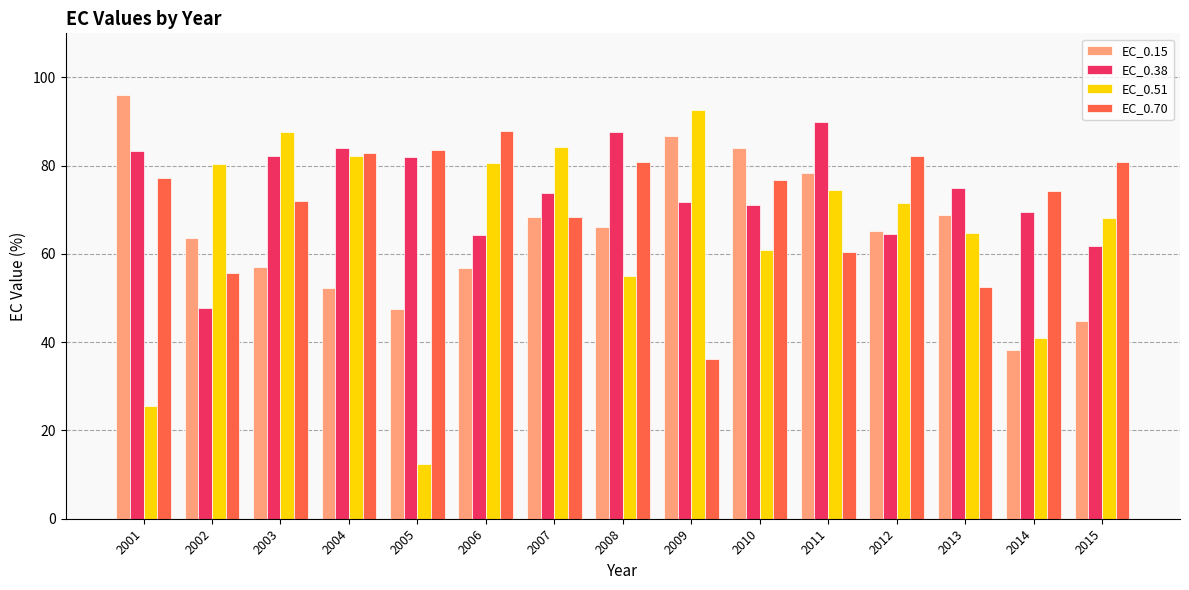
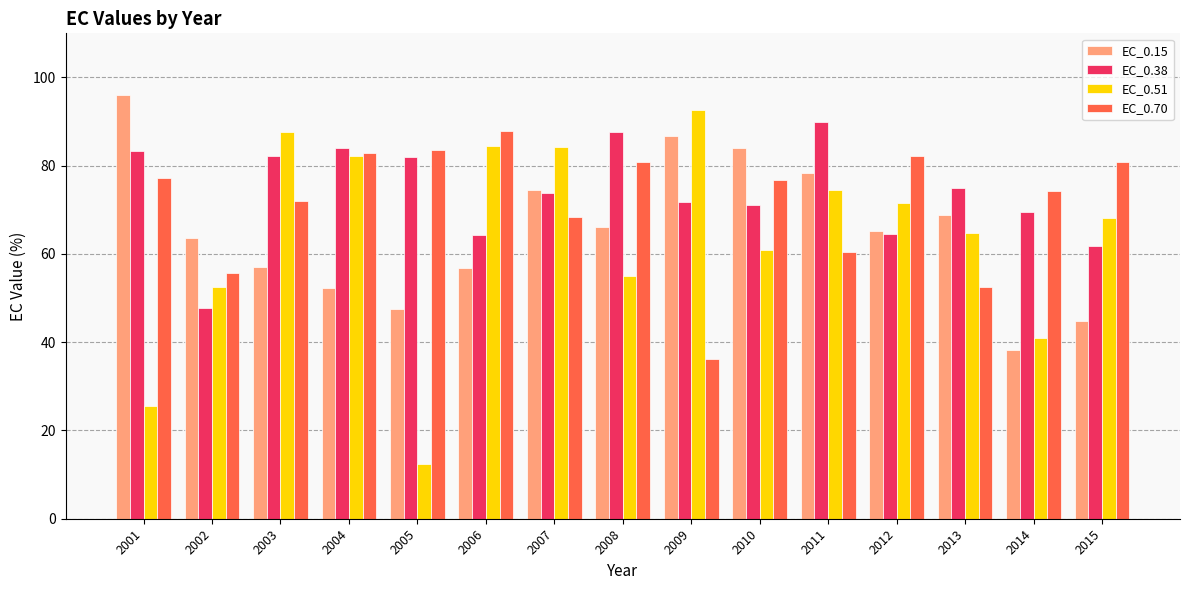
EC_0.51, 2002: 80 -> 53
EC_0.51, 2006: 81 -> 85
EC_0.15, 2007: 68 -> 74
